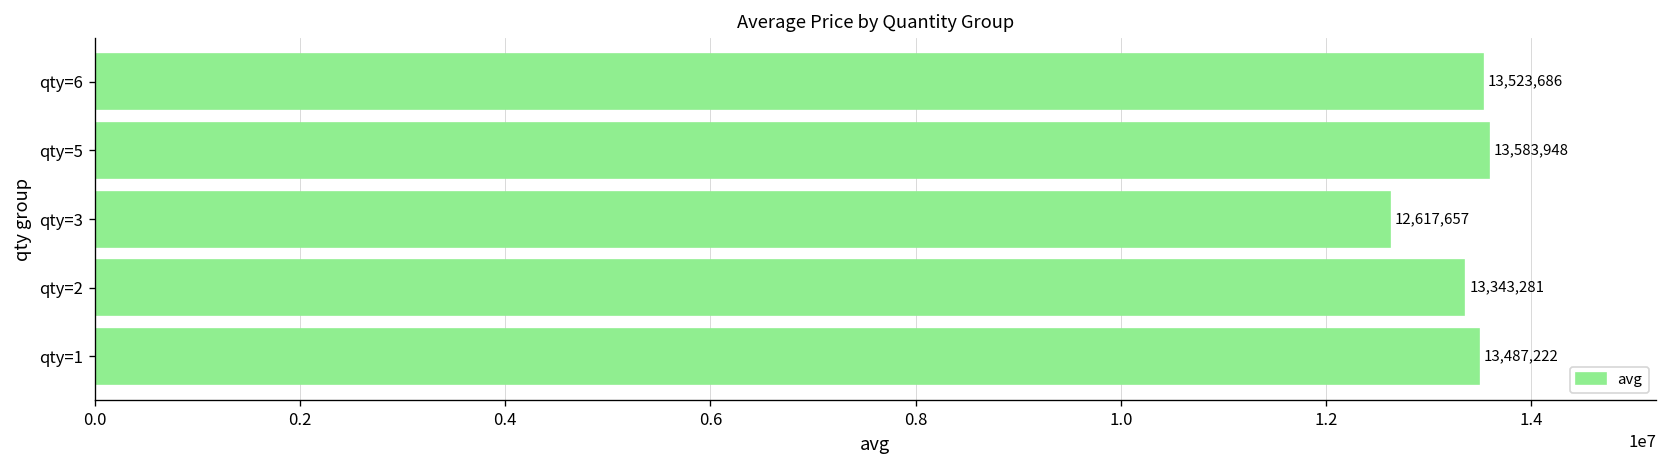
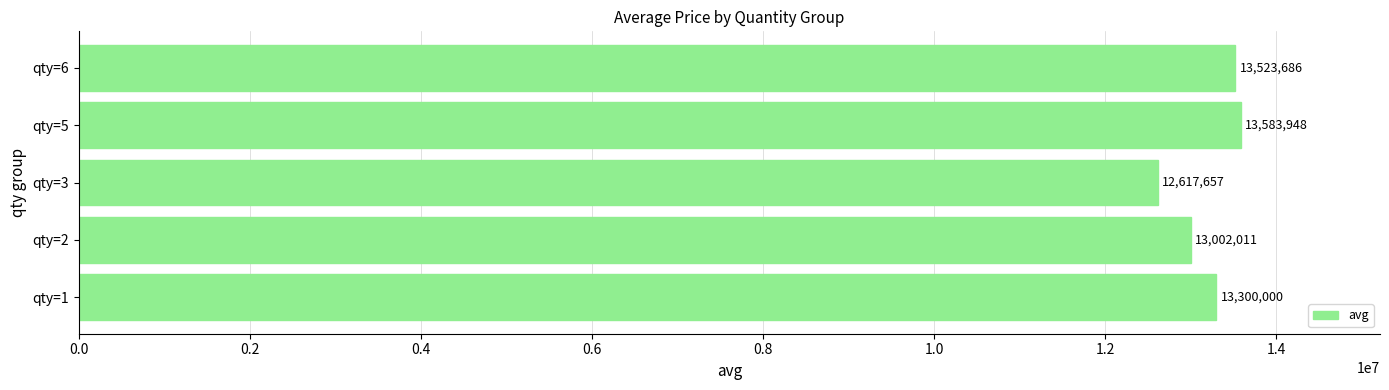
qty=2: 13,343,281 -> 13,002,011
qty=1: 13,487,222 -> 13,300,000
